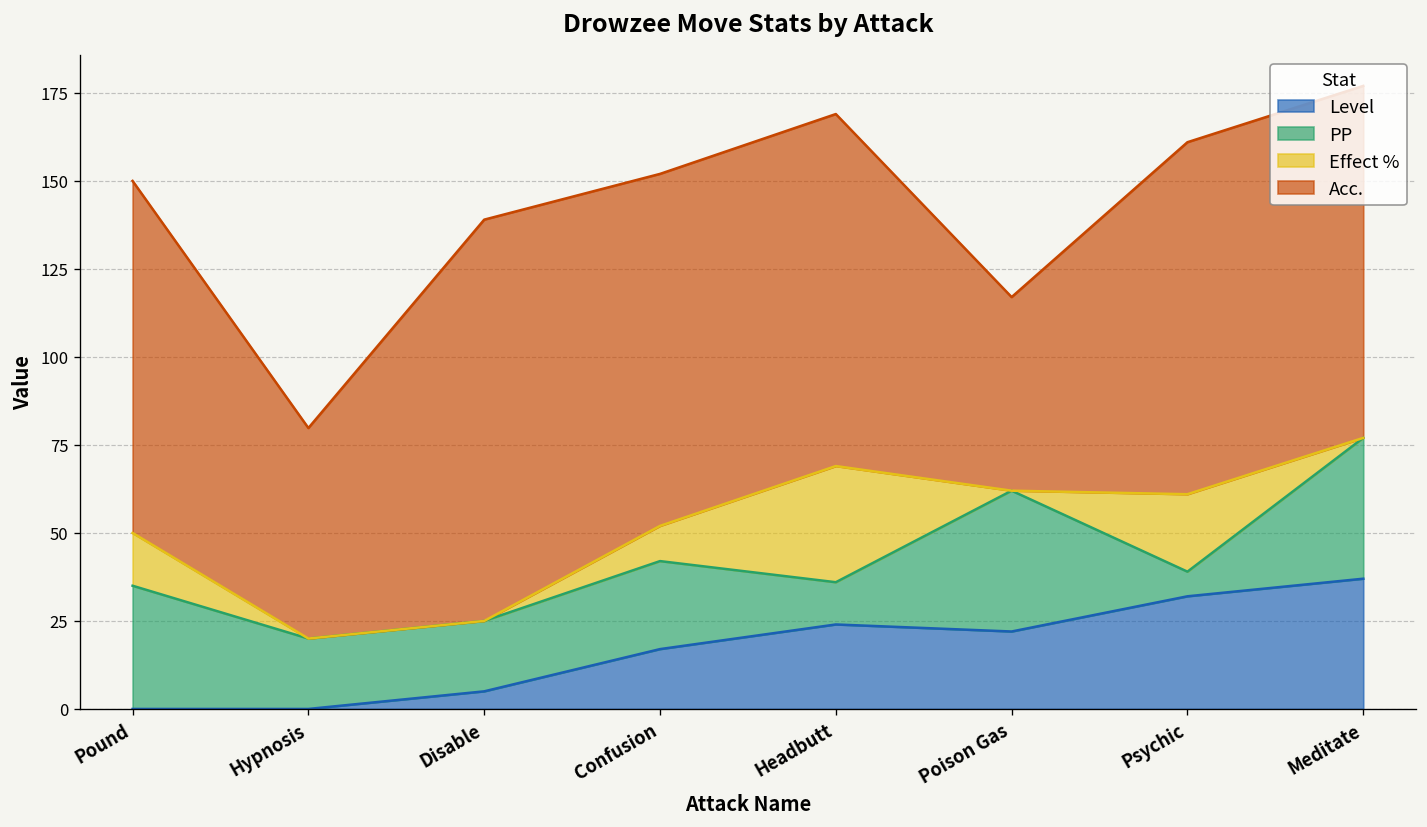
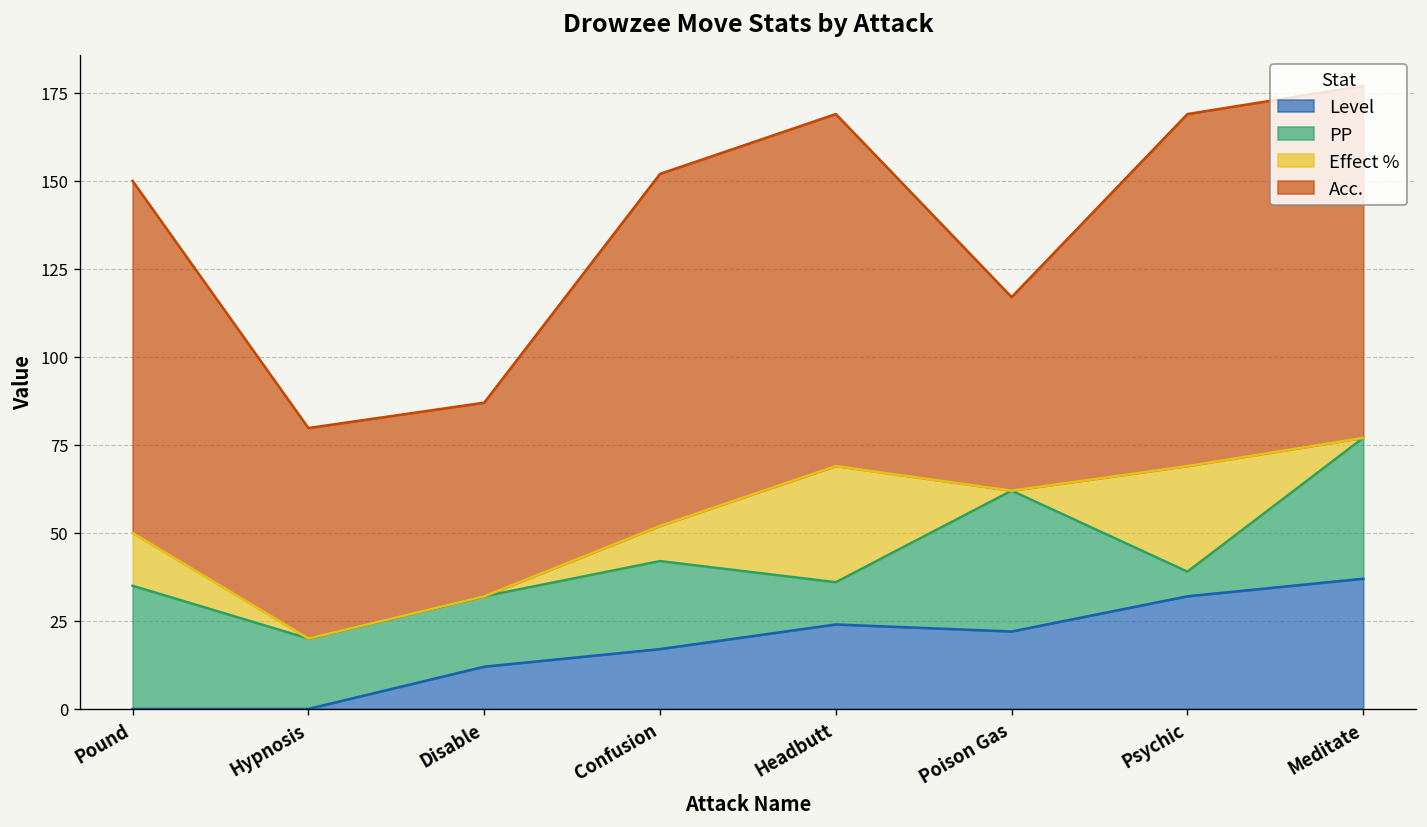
Level, Disable: 5 -> 12
Acc., Disable: 114 -> 55
Effect %, Psychic: 22 -> 30
